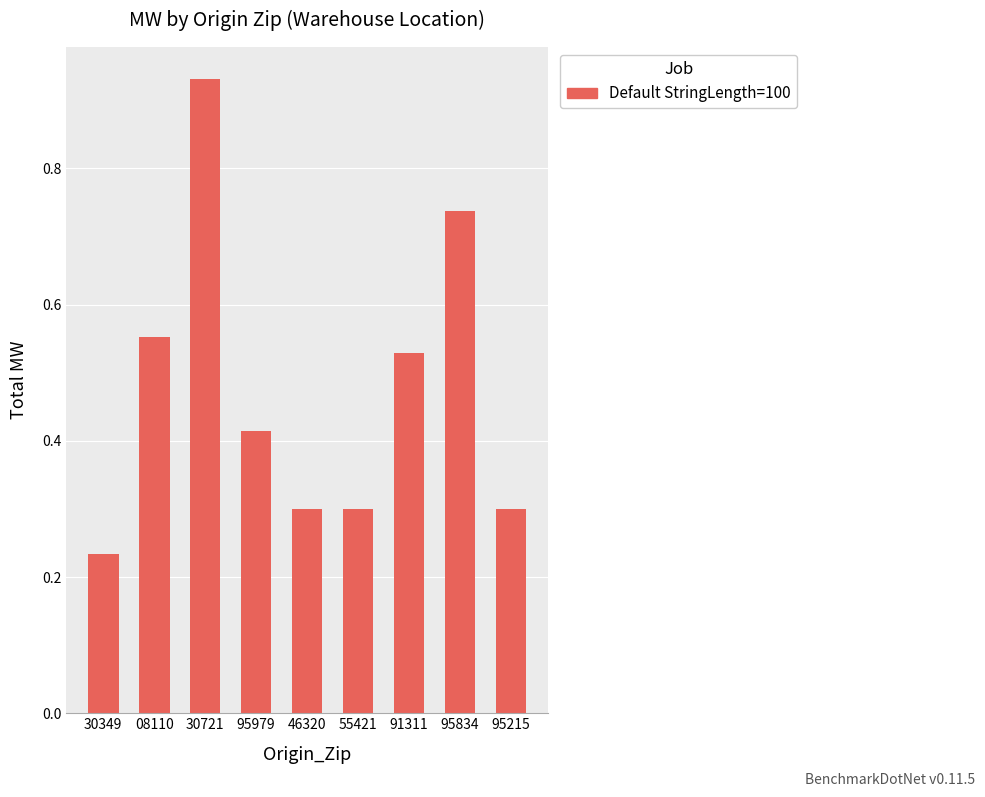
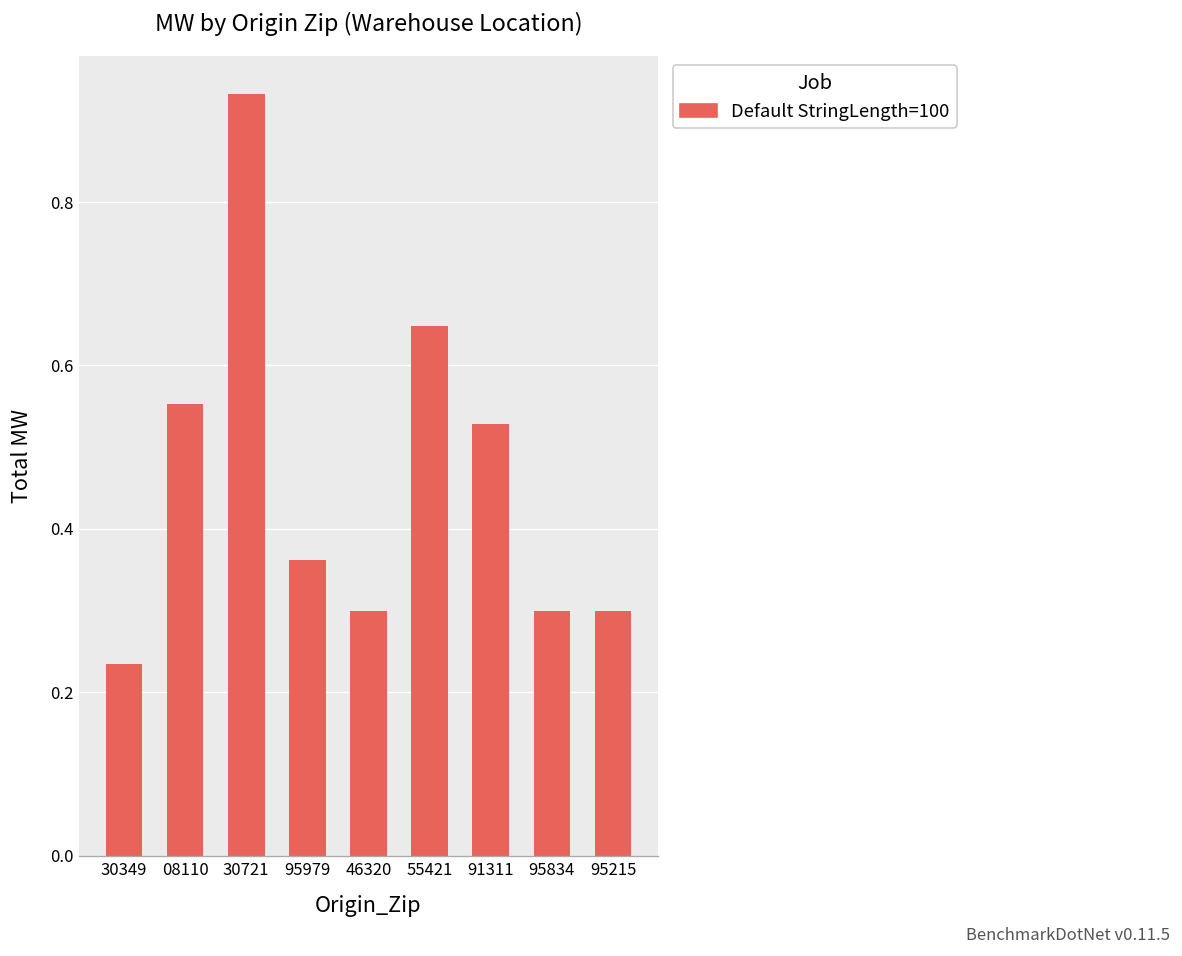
95979: 0.41 -> 0.36
55421: 0.30 -> 0.65
95834: 0.74 -> 0.30
